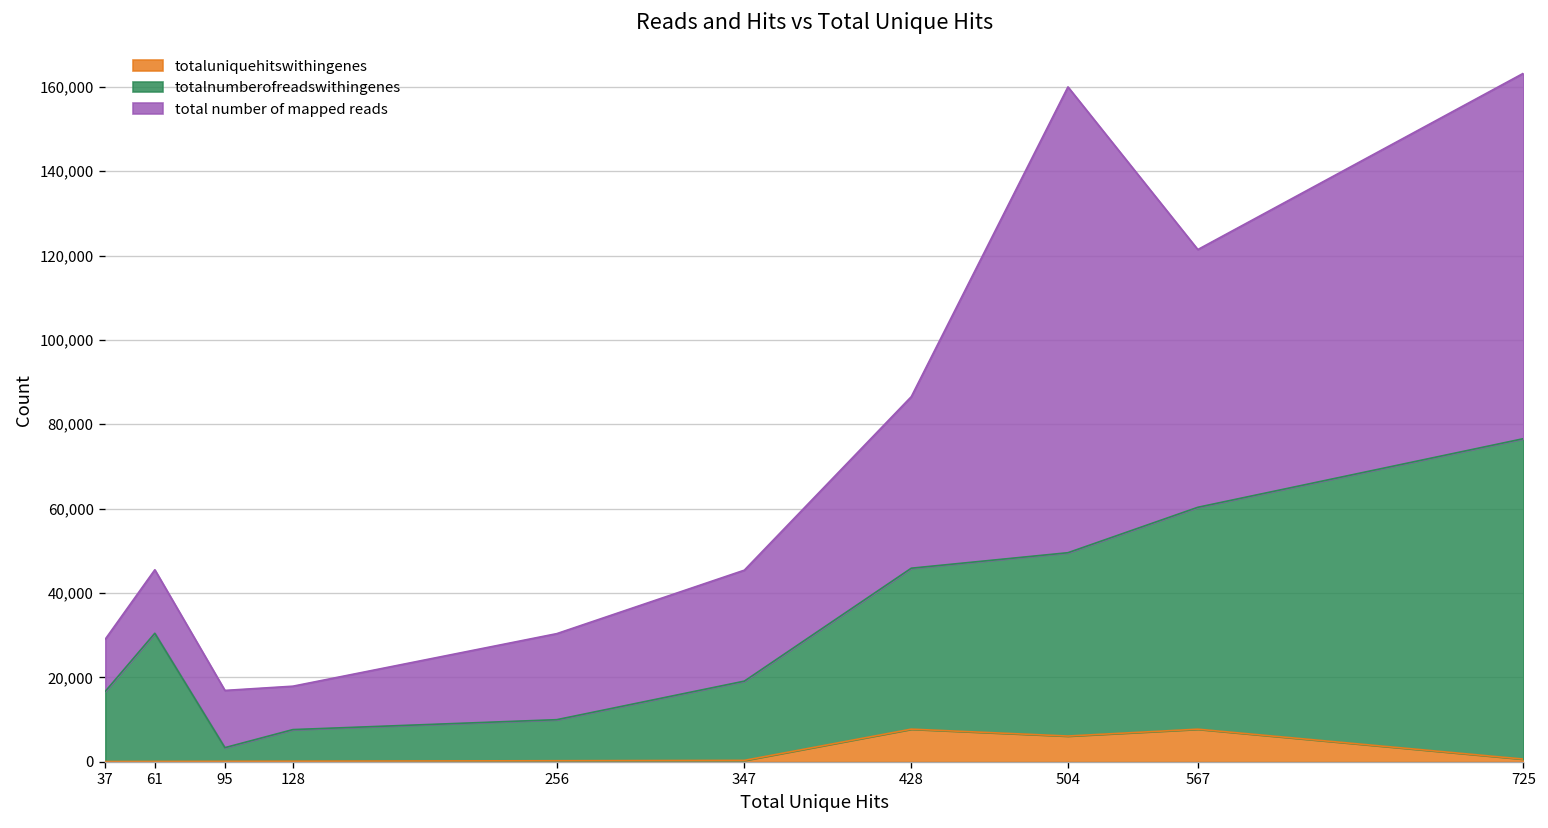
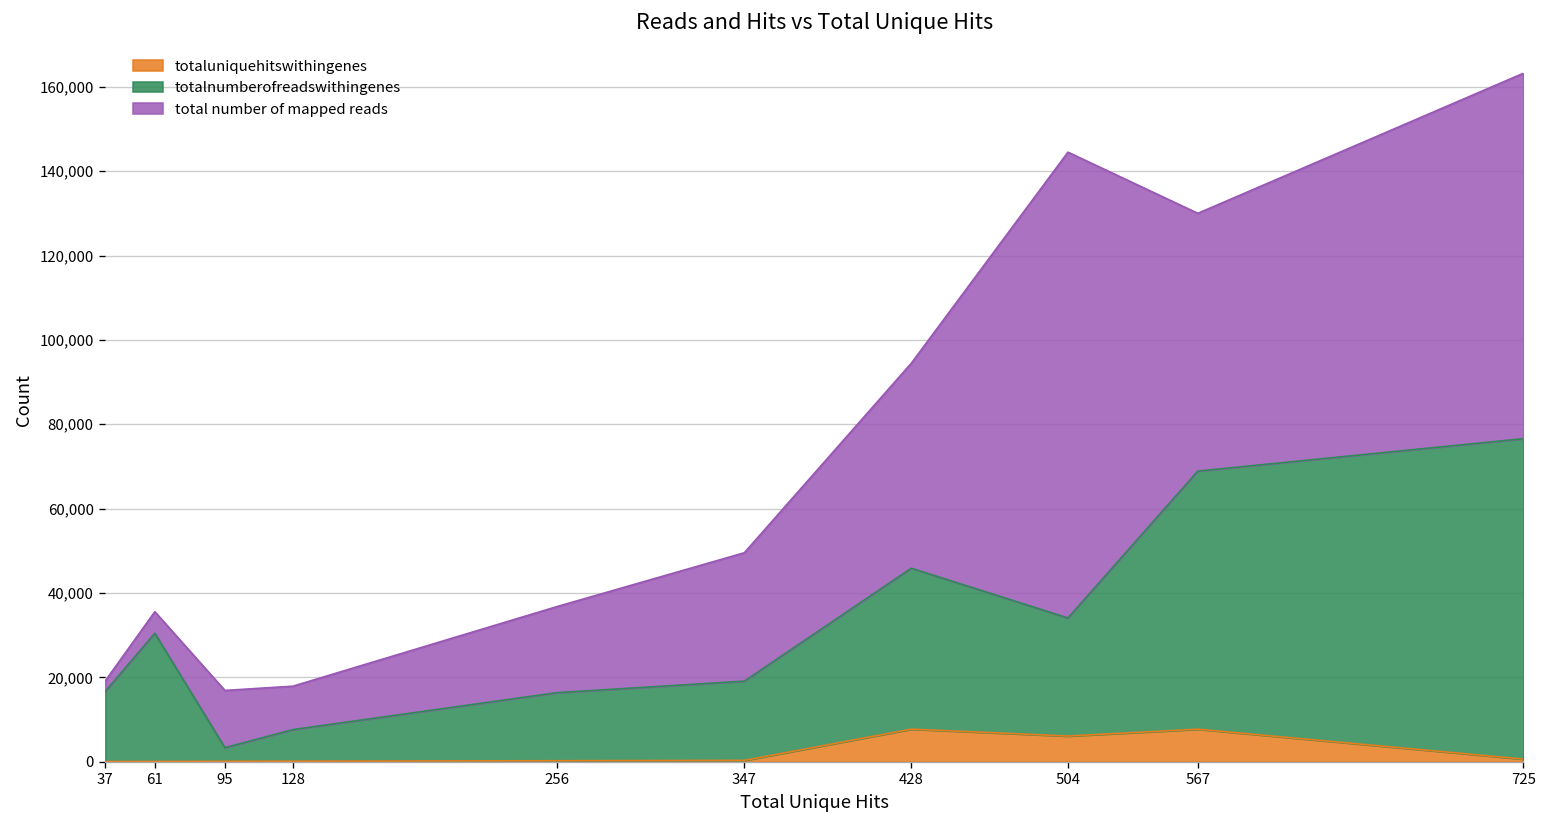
total number of mapped reads, 37: 12,000 -> 3,000
total number of mapped reads, 61: 15,000 -> 5,000
totalnumberofreadswithingenes, 256: 10,000 -> 16,000
total number of mapped reads, 347: 26,000 -> 30,000
total number of mapped reads, 428: 41,000 -> 49,000
totalnumberofreadswithingenes, 504: 43,000 -> 28,000
totalnumberofreadswithingenes, 567: 53,000 -> 61,000
